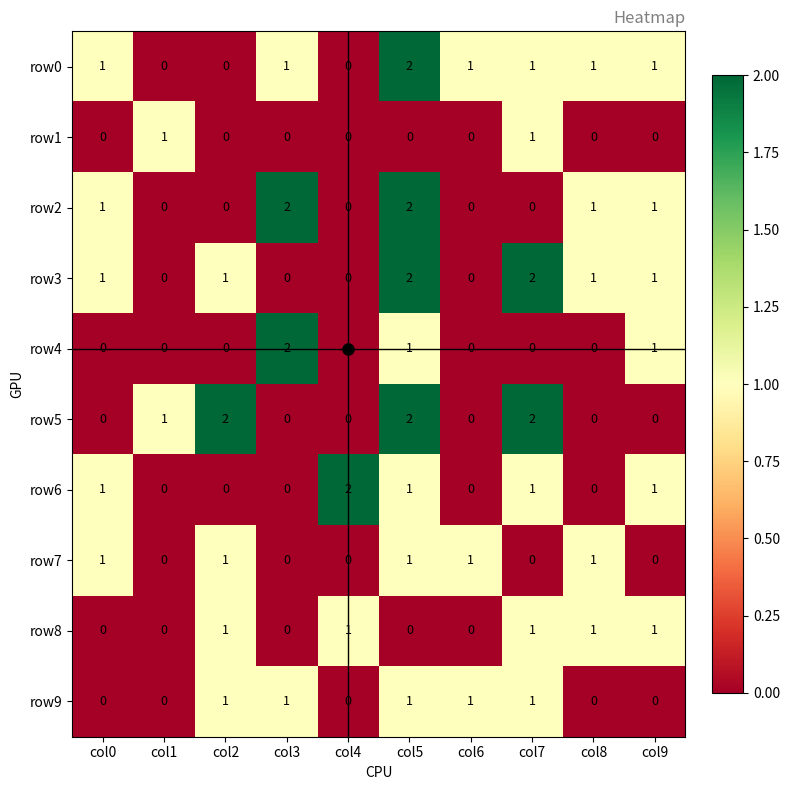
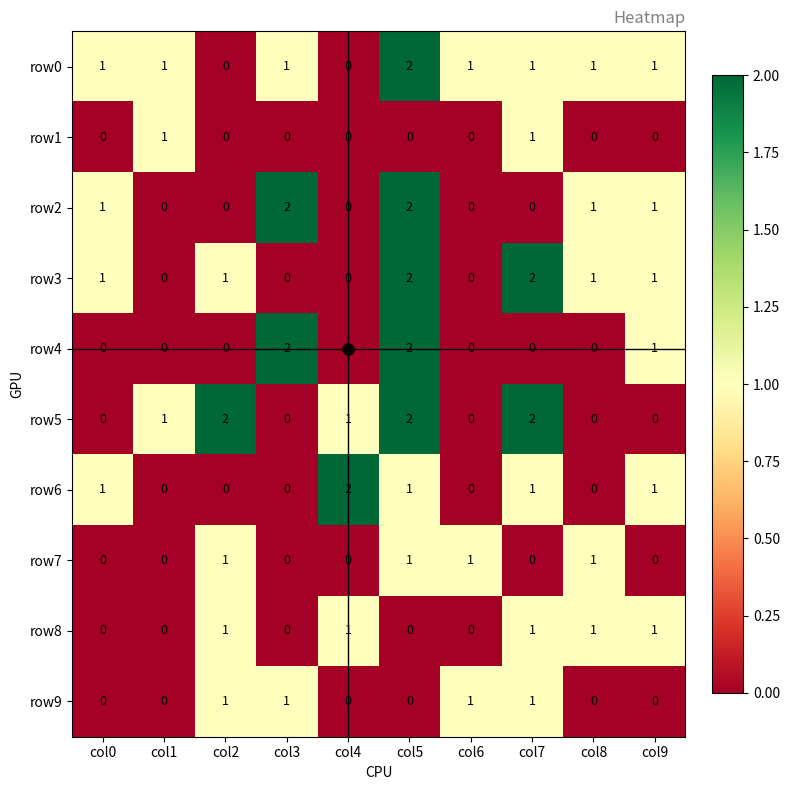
row0, col1: 0 -> 1
row4, col5: 1 -> 2
row5, col4: 0 -> 1
row7, col0: 1 -> 0
row9, col5: 1 -> 0
